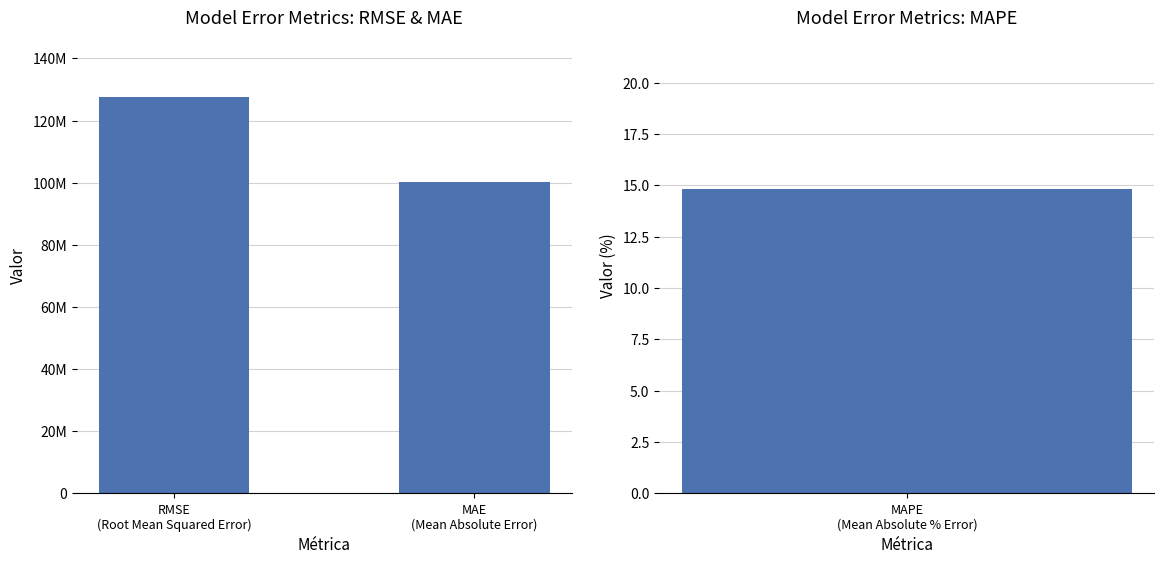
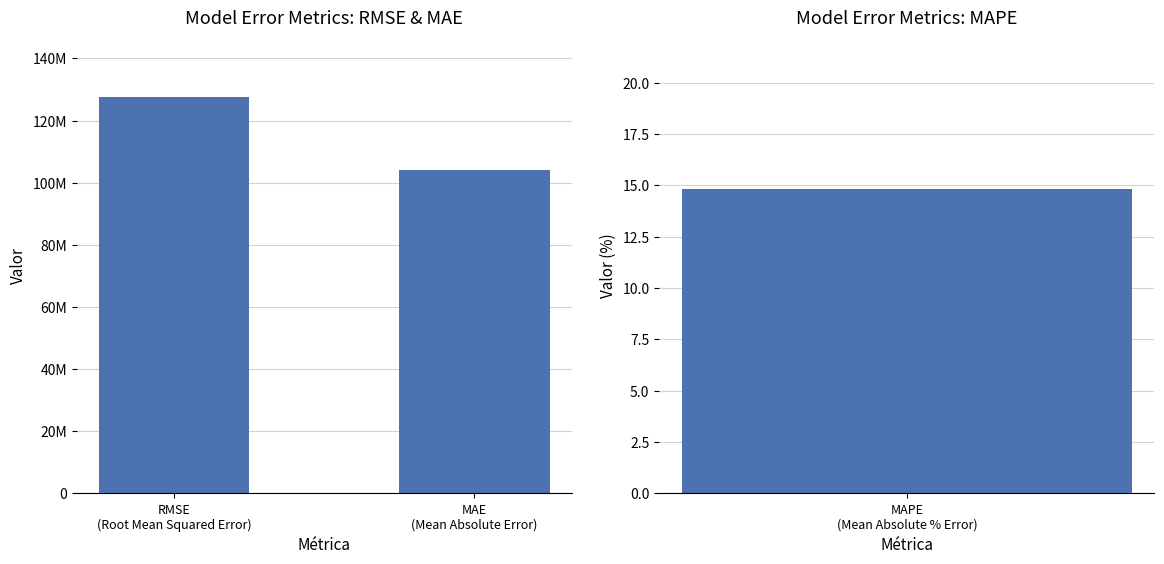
Model Error Metrics: RMSE & MAE, MAE (Mean Absolute Error): 100000000 -> 104000000
